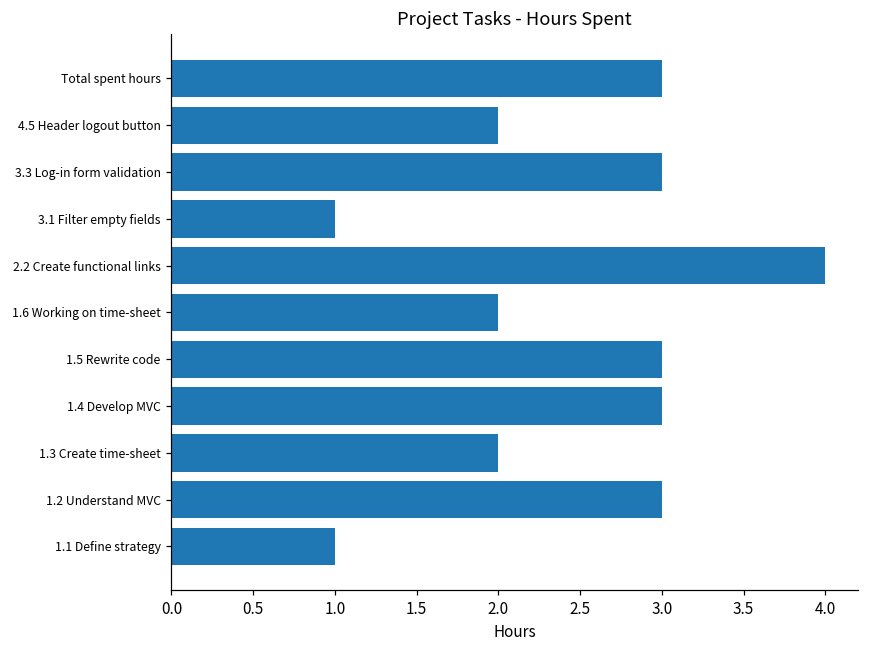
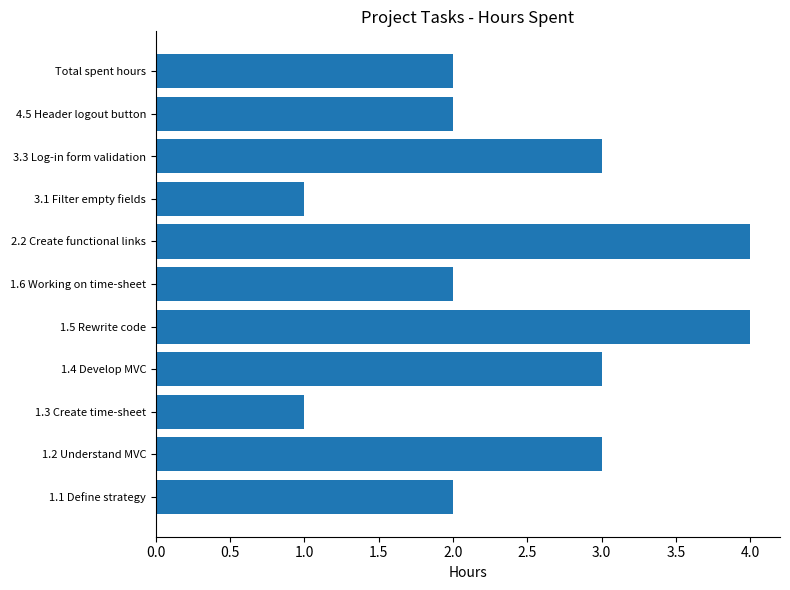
Total spent hours: 3 -> 2
1.5 Rewrite code: 3 -> 4
1.3 Create time-sheet: 2 -> 1
1.1 Define strategy: 1 -> 2
